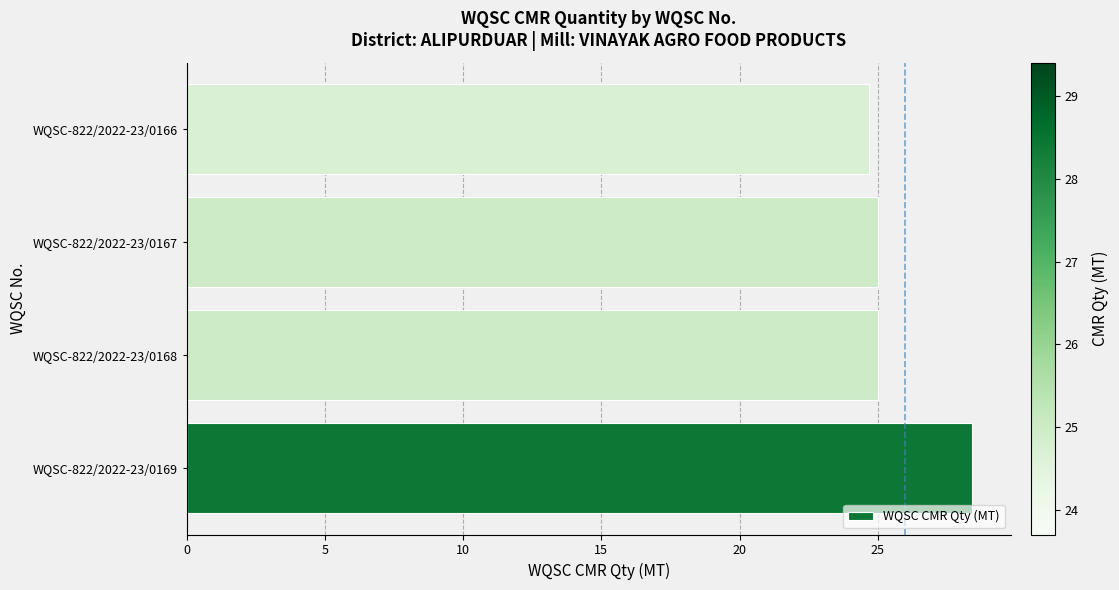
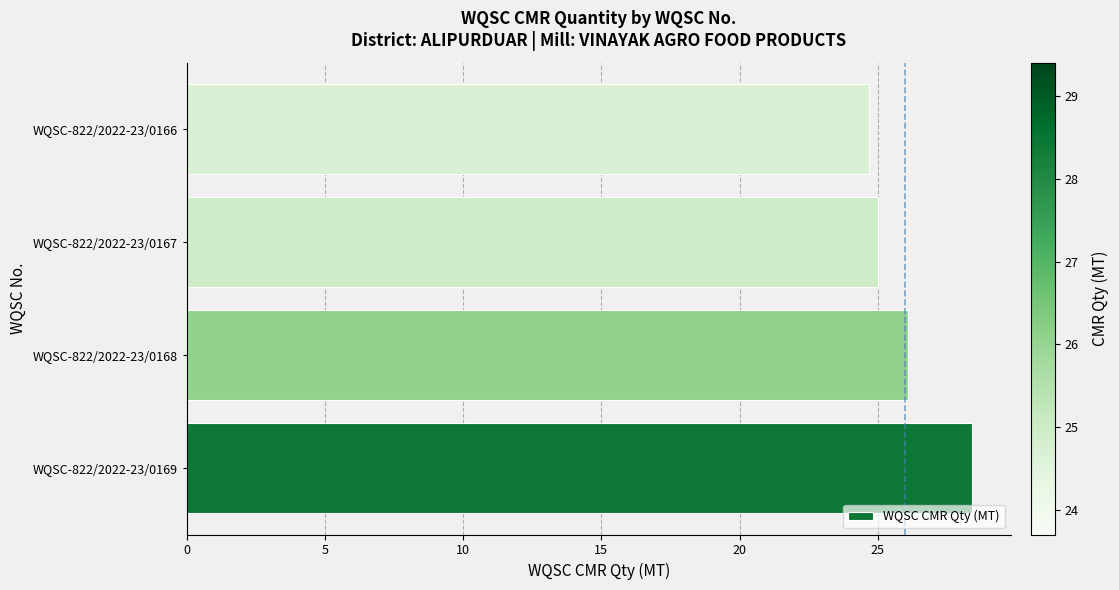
WQSC-822/2022-23/0168: 25.0 -> 26.1
